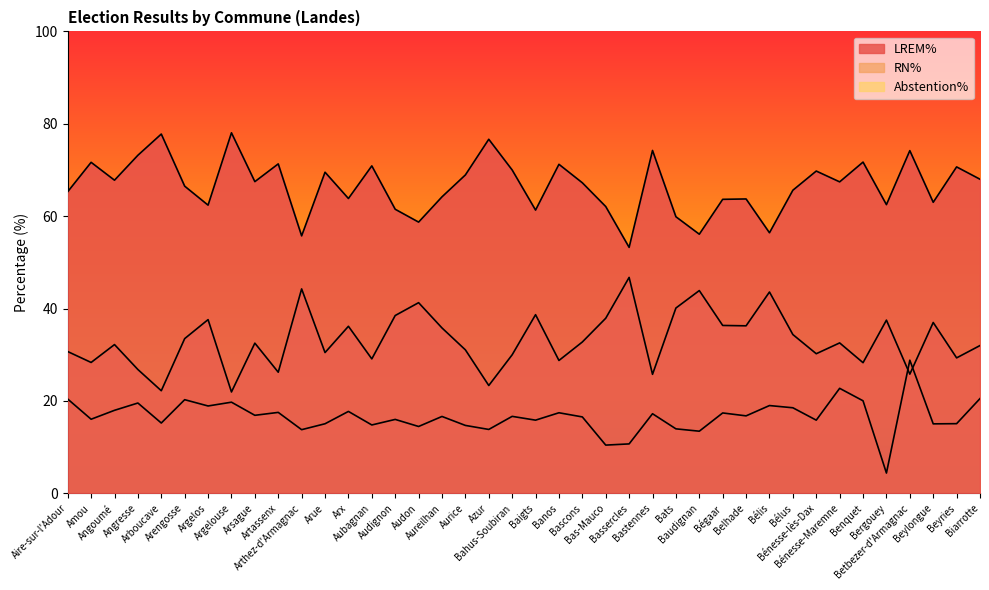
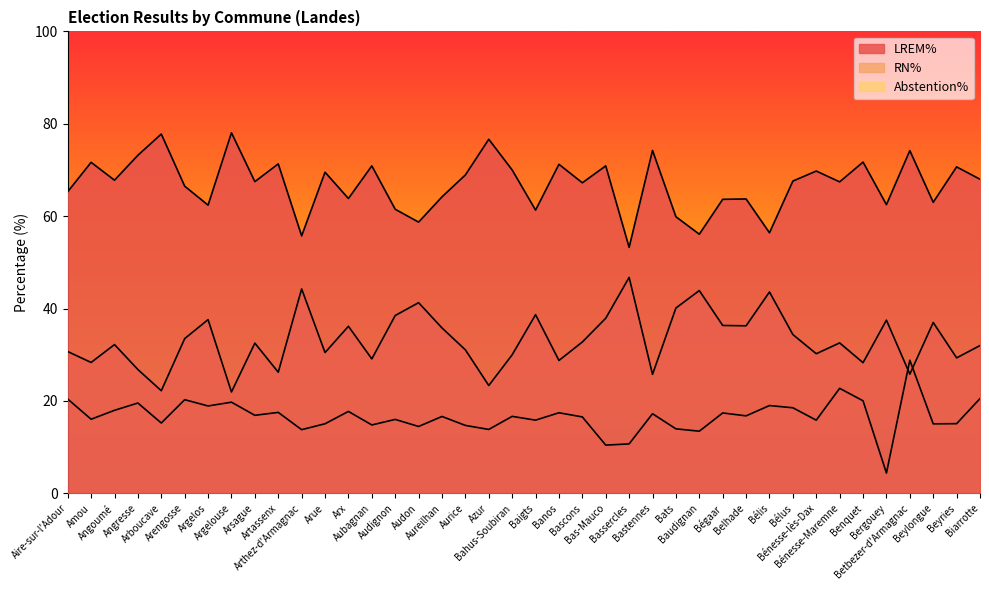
LREM%, Bas-Mauco: 62 -> 71
LREM%, Bélus: 66 -> 68
